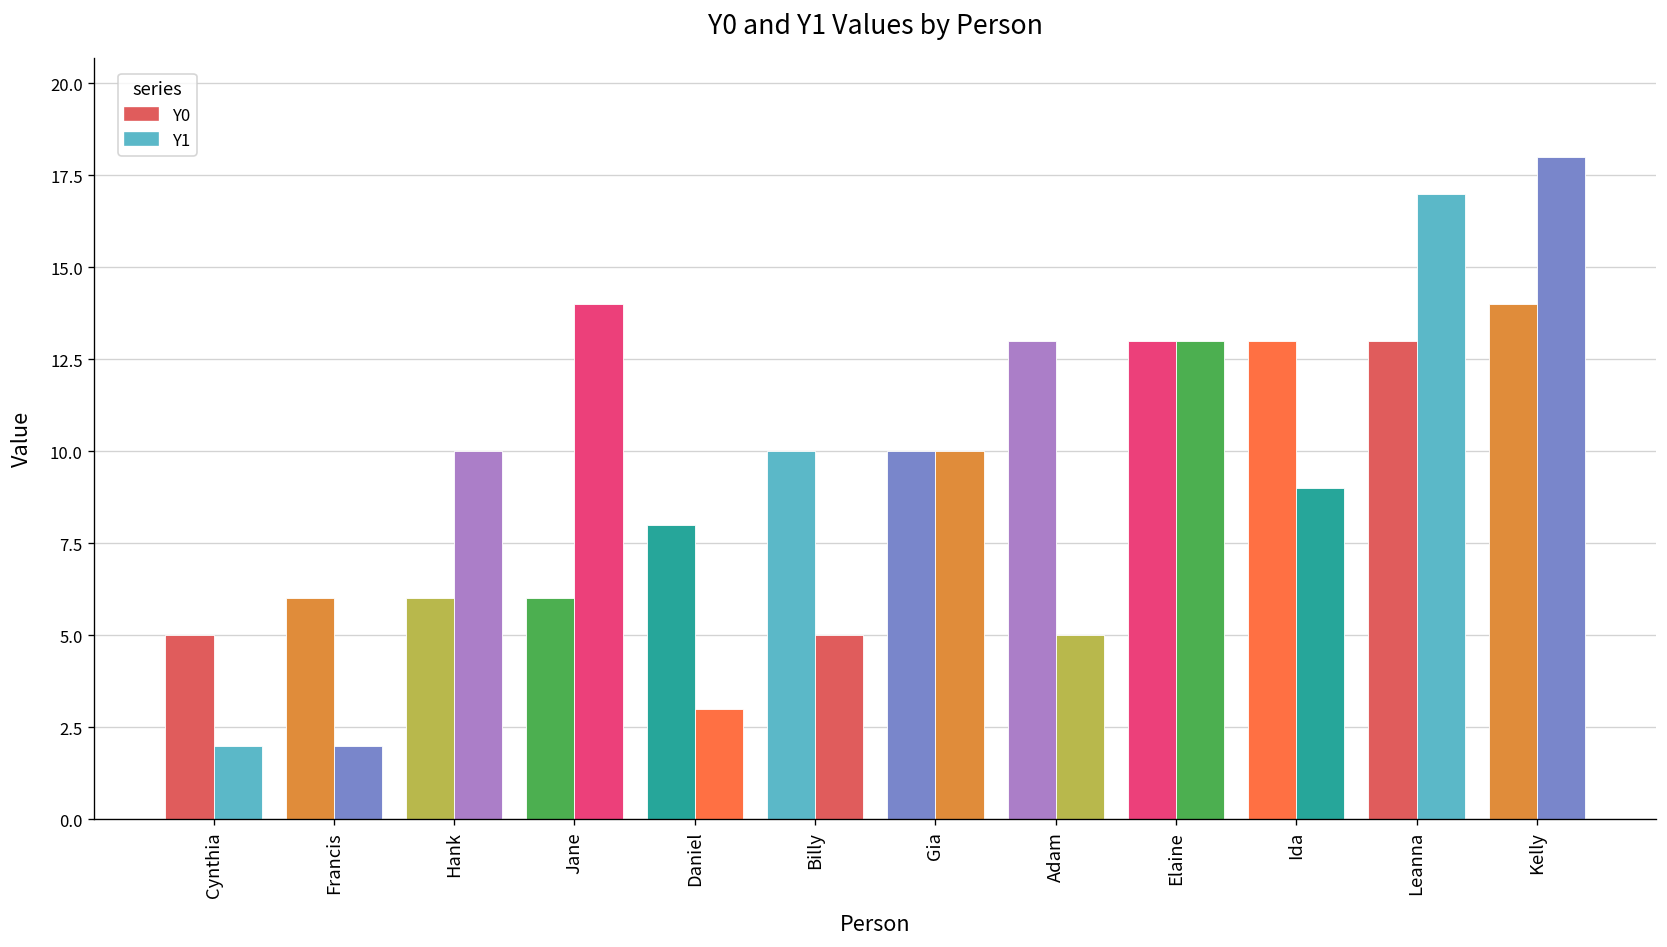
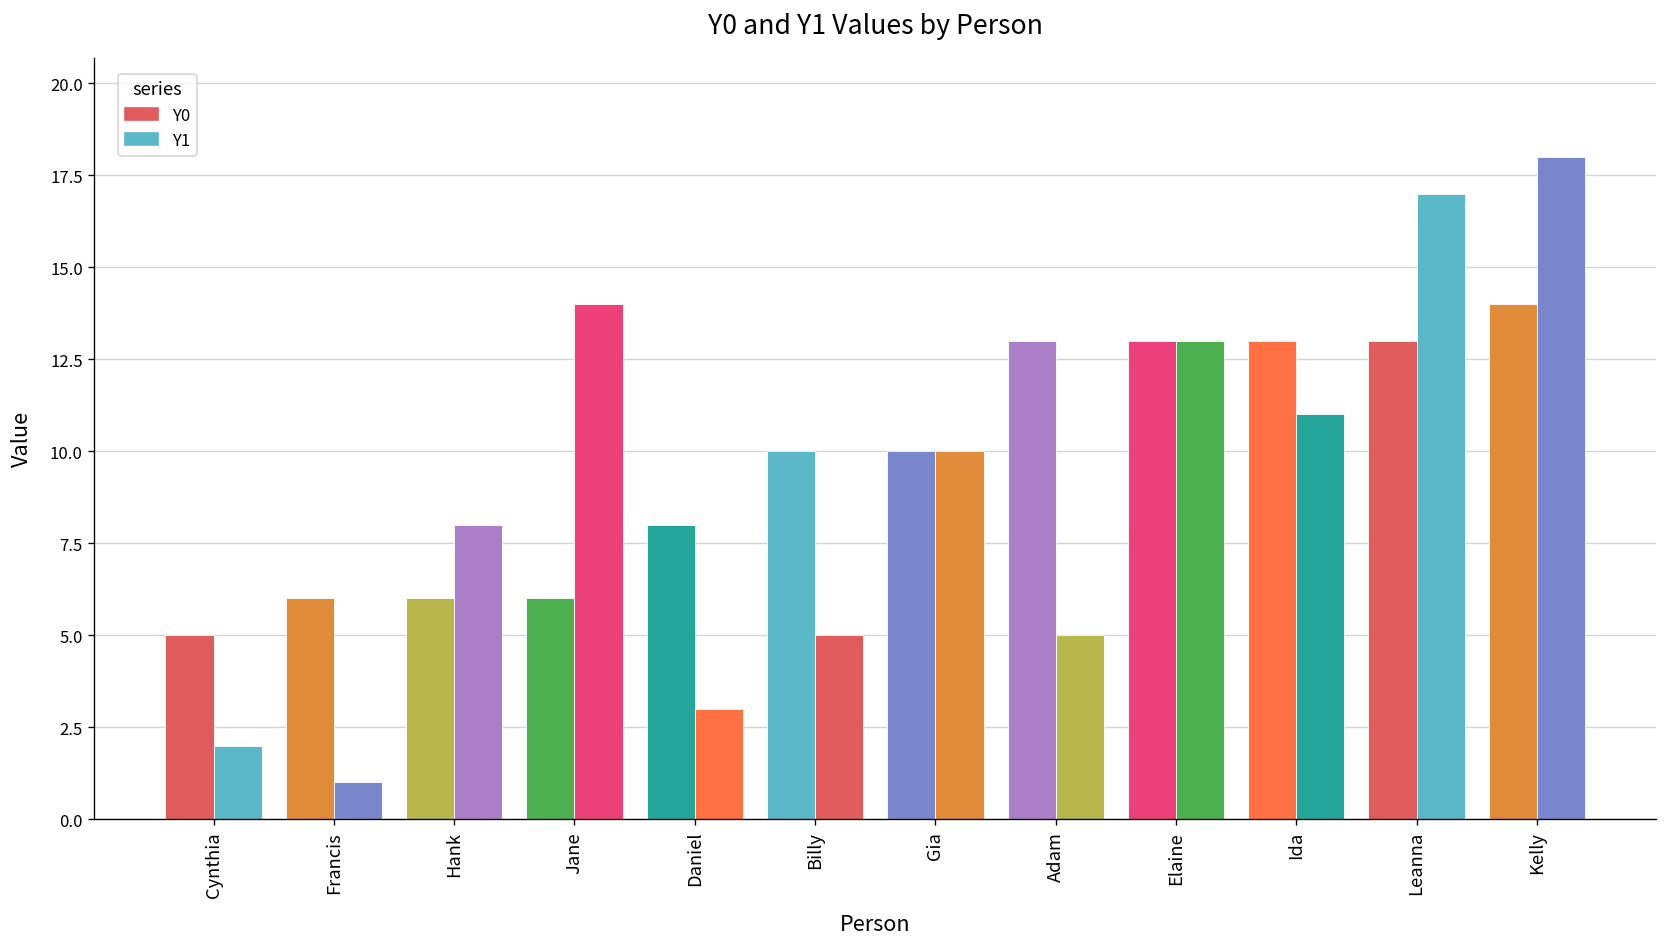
Y1, Francis: 2 -> 1
Y1, Hank: 10 -> 8
Y1, Ida: 9 -> 11
